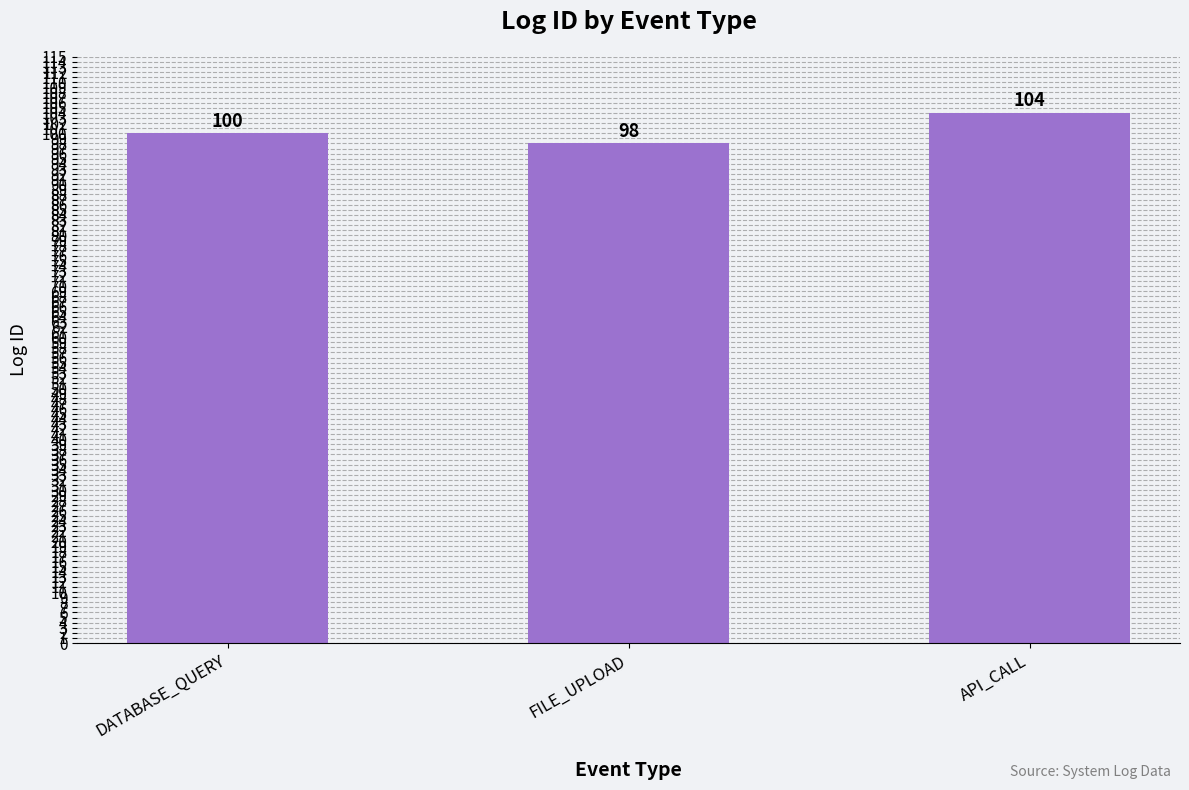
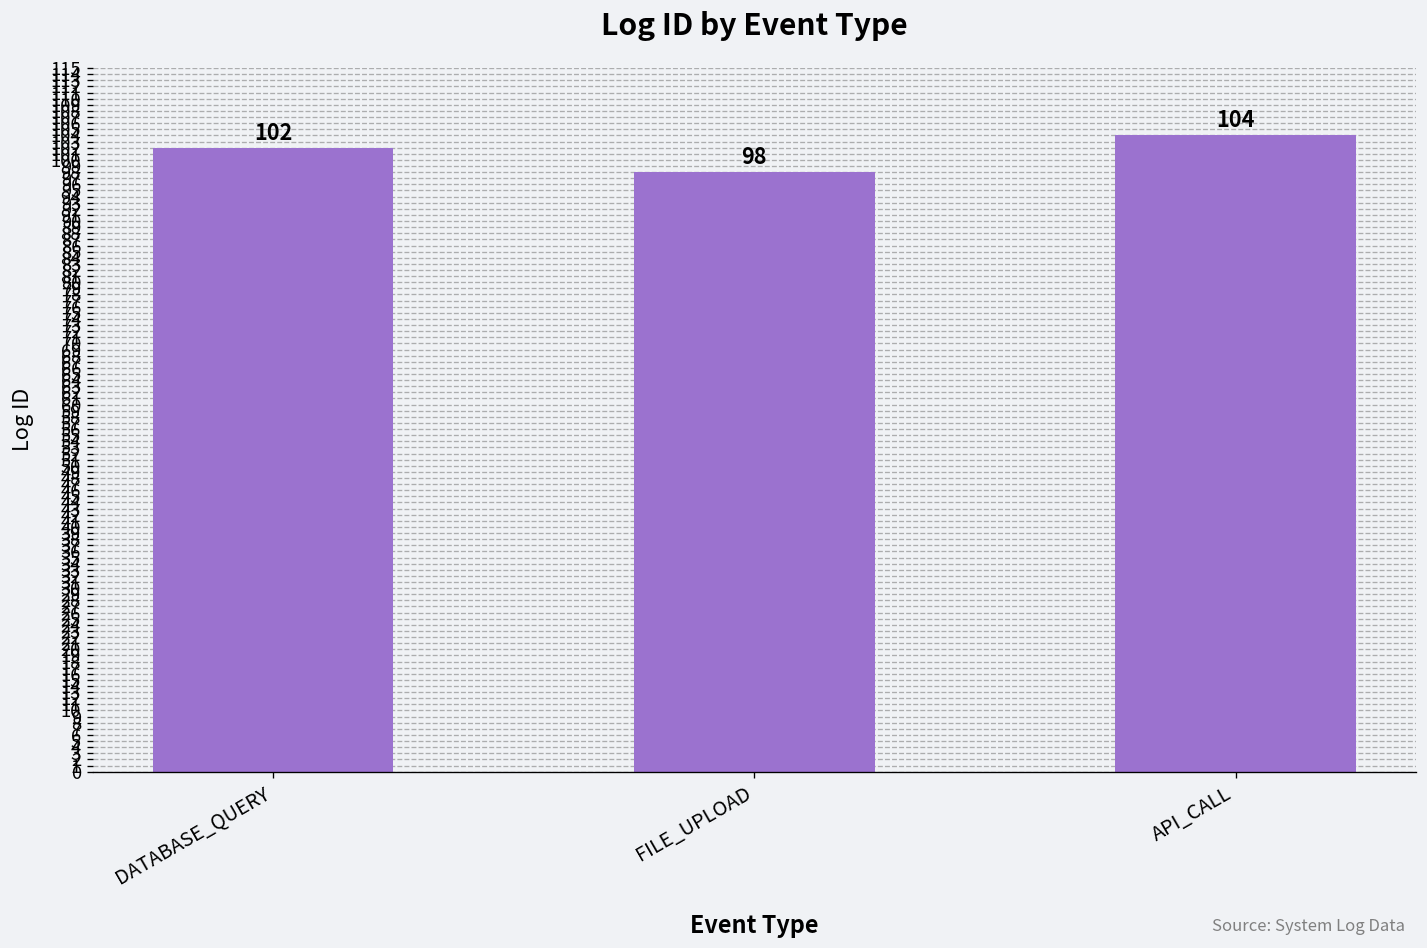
DATABASE_QUERY: 100 -> 102
